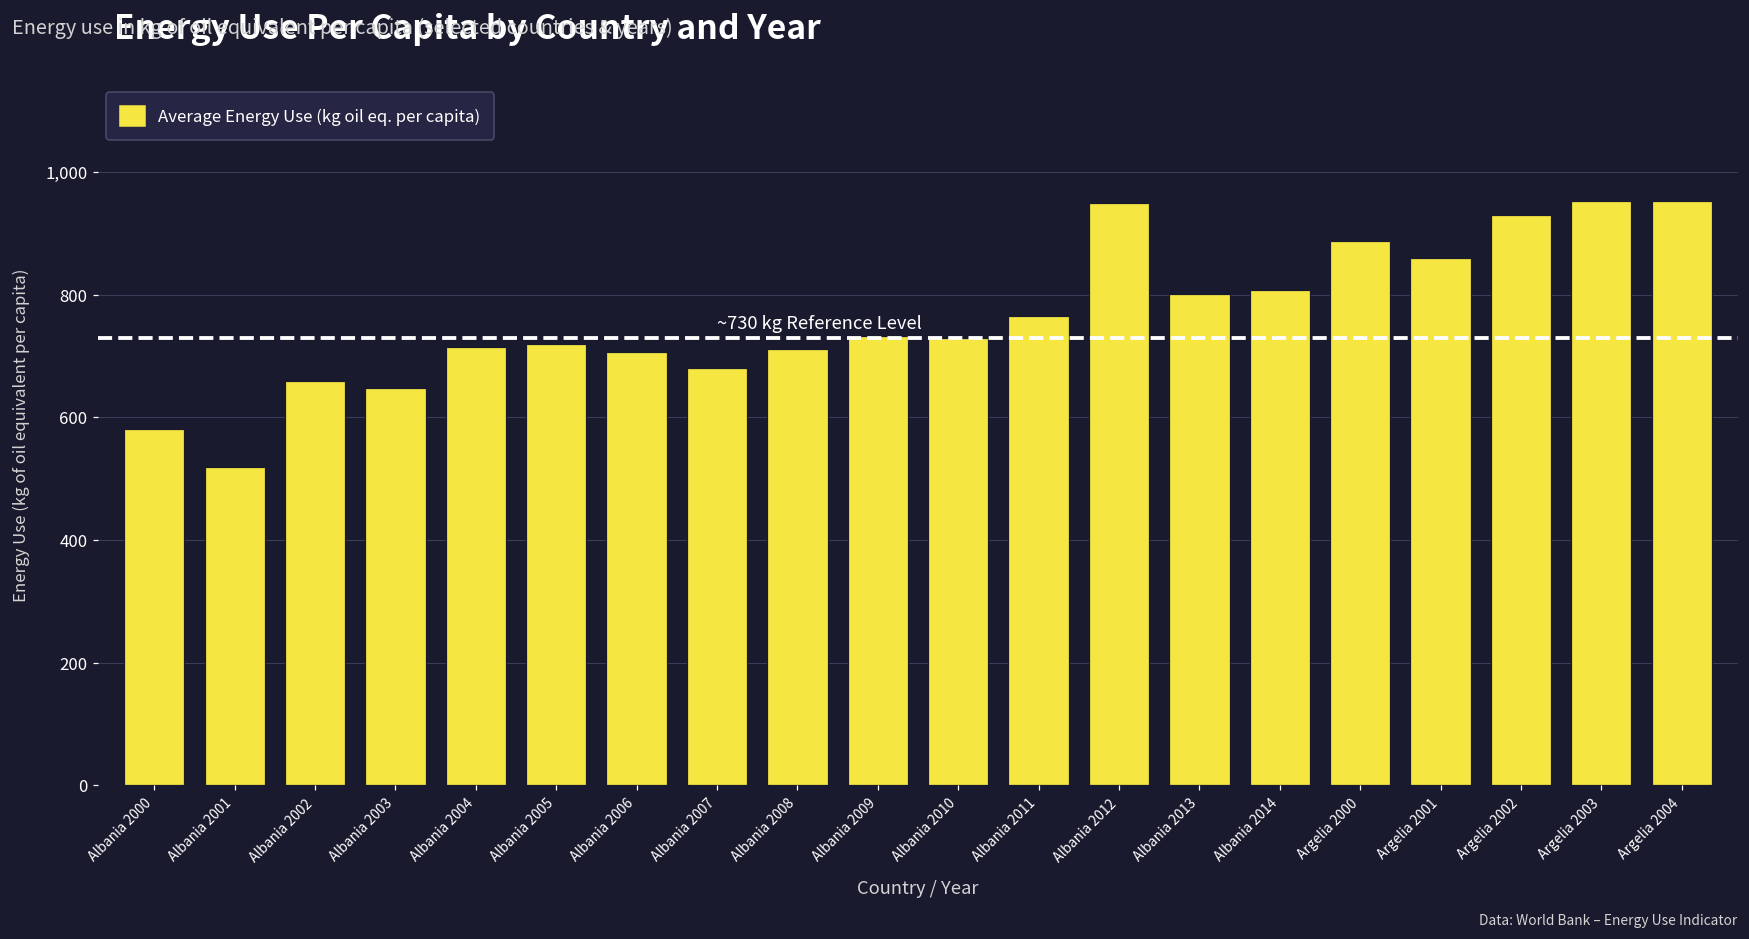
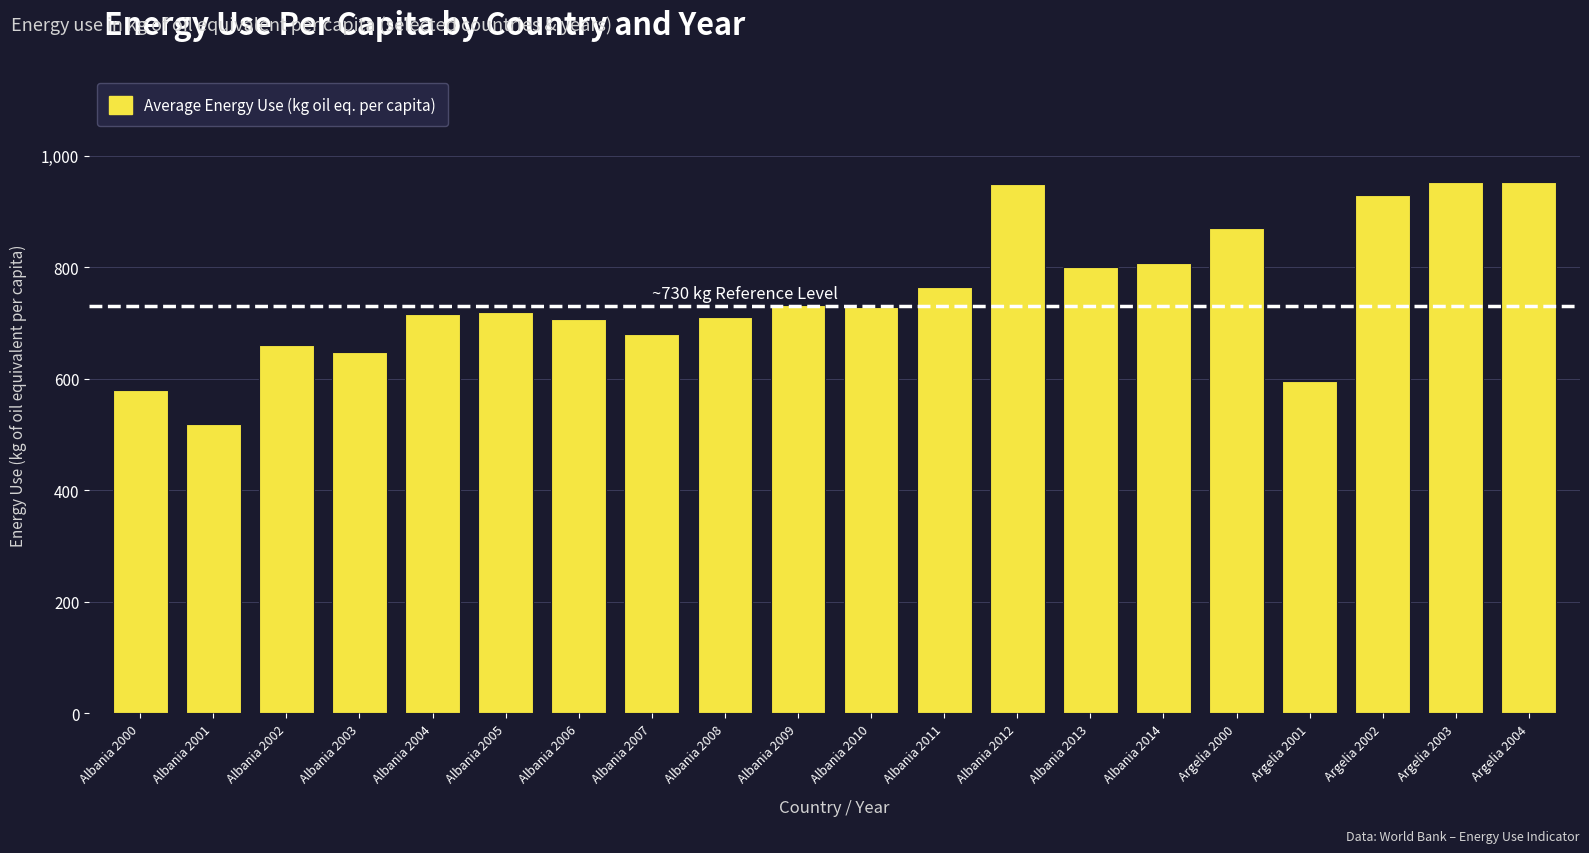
Argelia 2000: 890 -> 870
Argelia 2001: 860 -> 600
